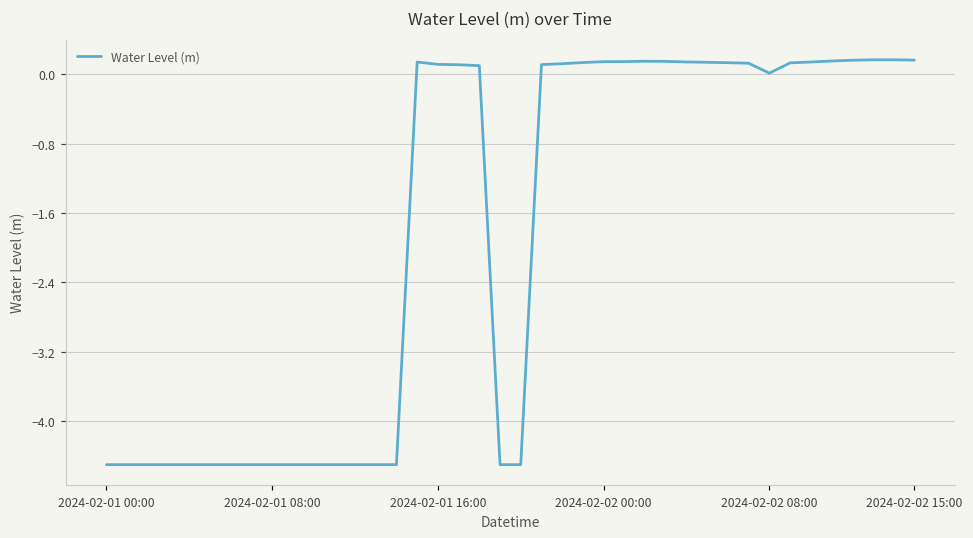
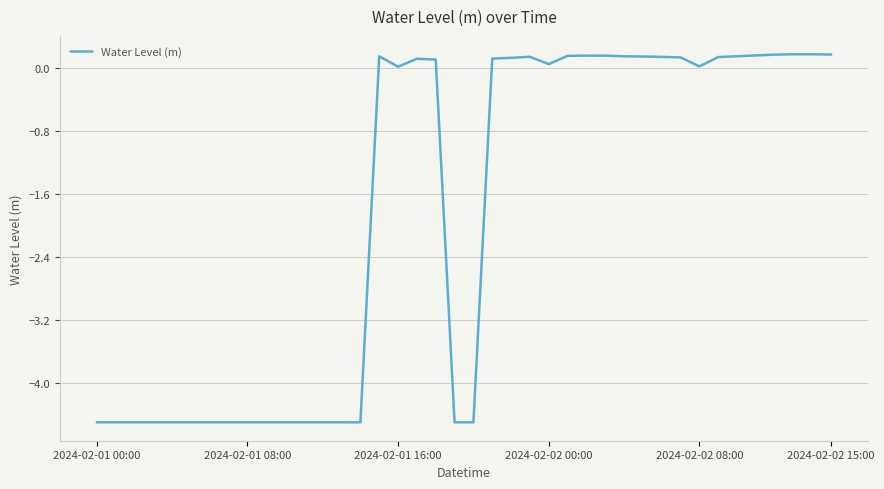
2024-02-01 16:00: 0.1 -> 0.0
2024-02-02 00:00: 0.1 -> 0.0
